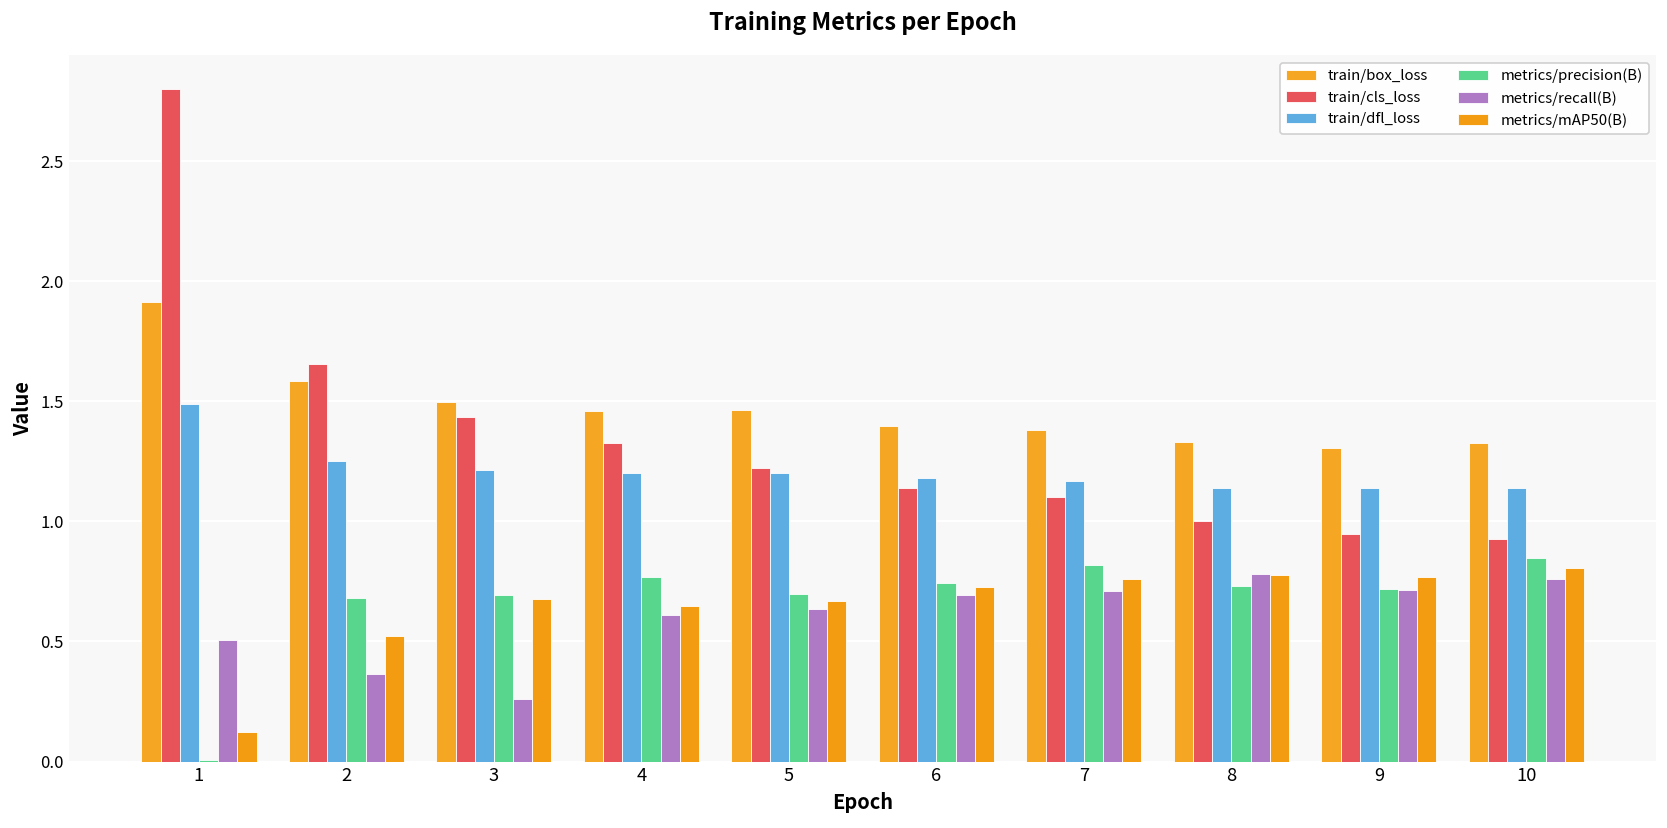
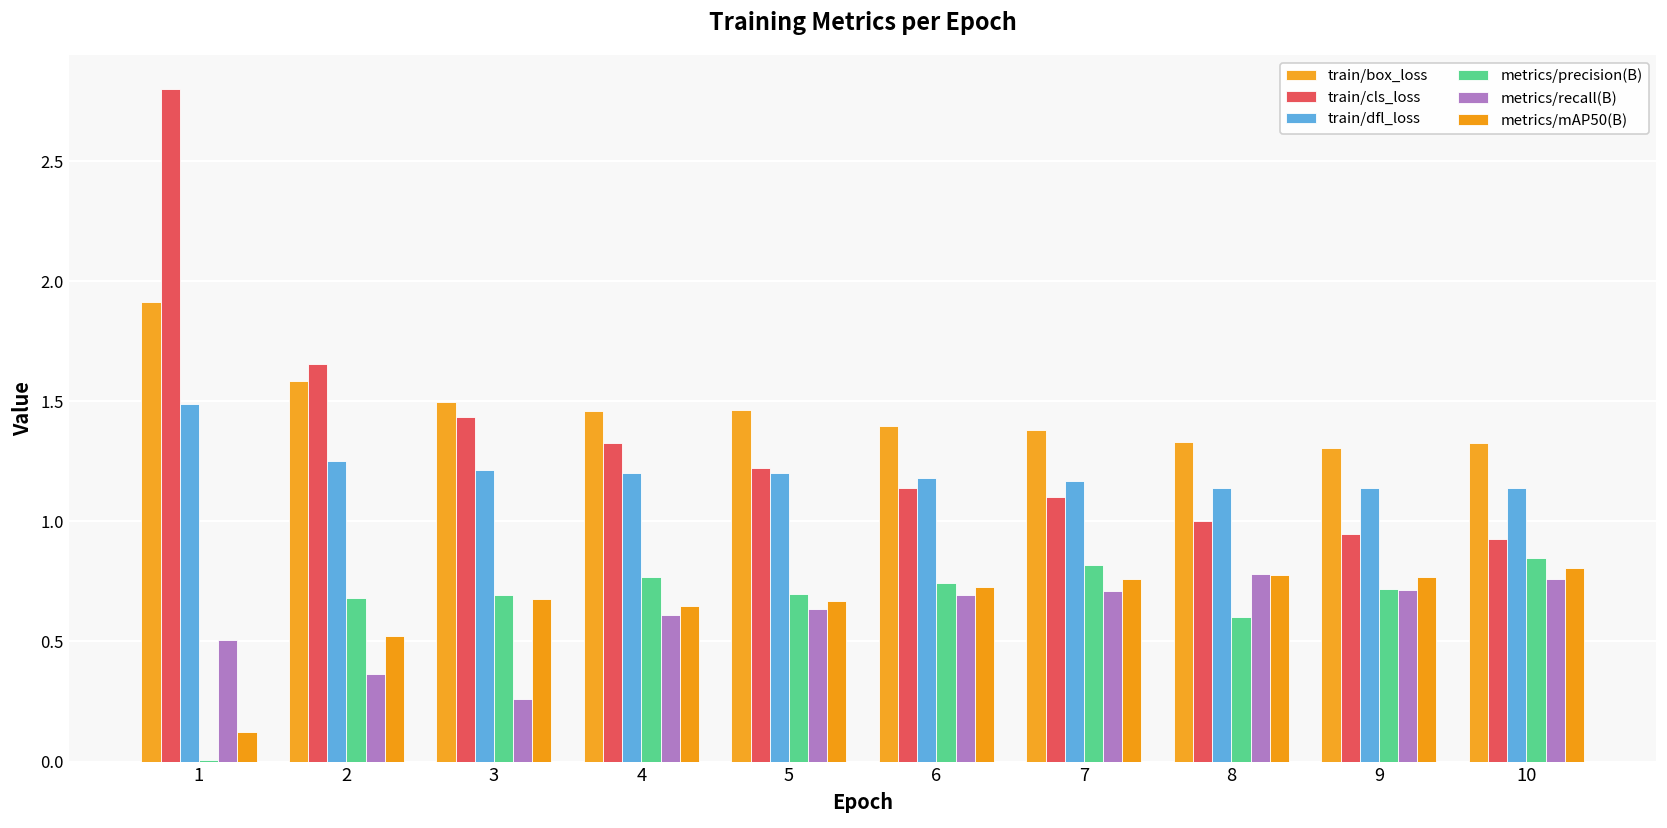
metrics/precision(B), 8: 0.73 -> 0.60
